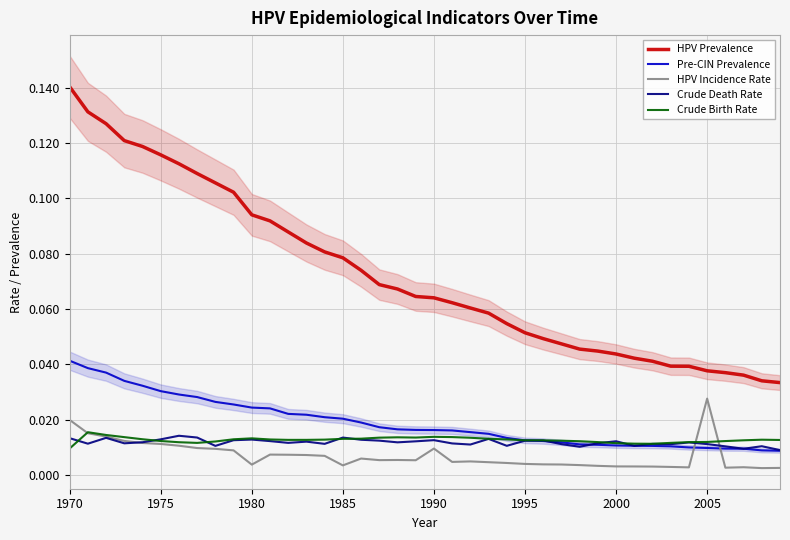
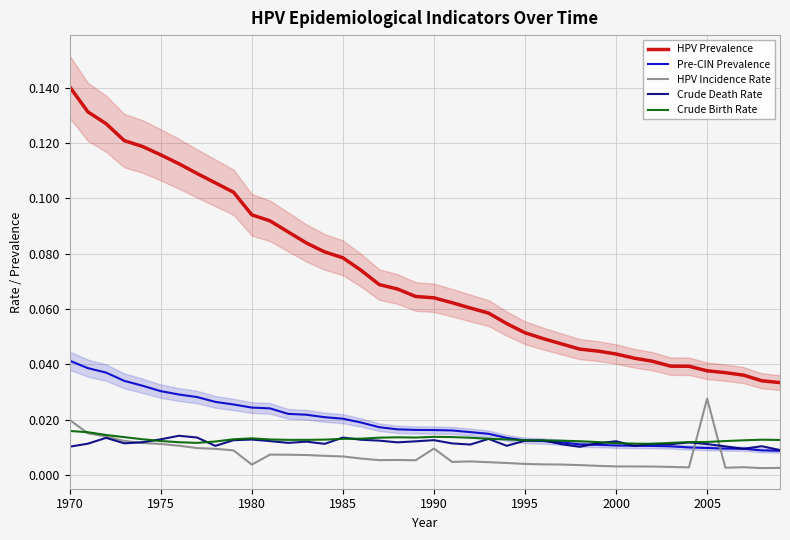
Crude Death Rate, 1970: 0.013 -> 0.010
Crude Birth Rate, 1970: 0.010 -> 0.016
HPV Incidence Rate, 1985: 0.003 -> 0.007
